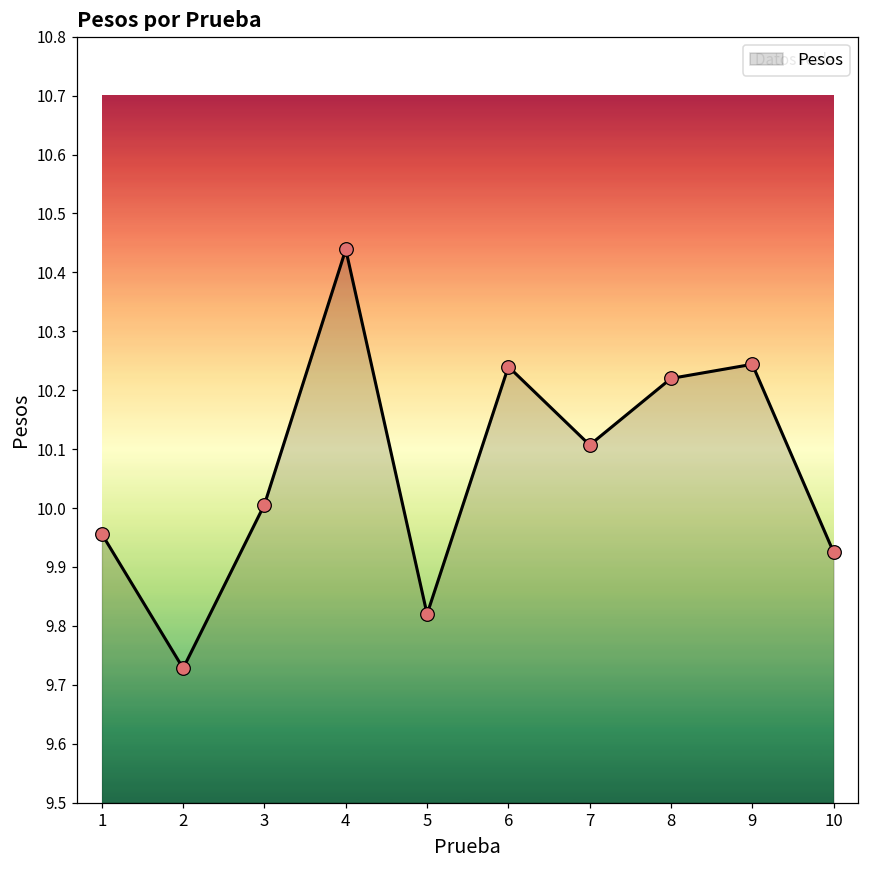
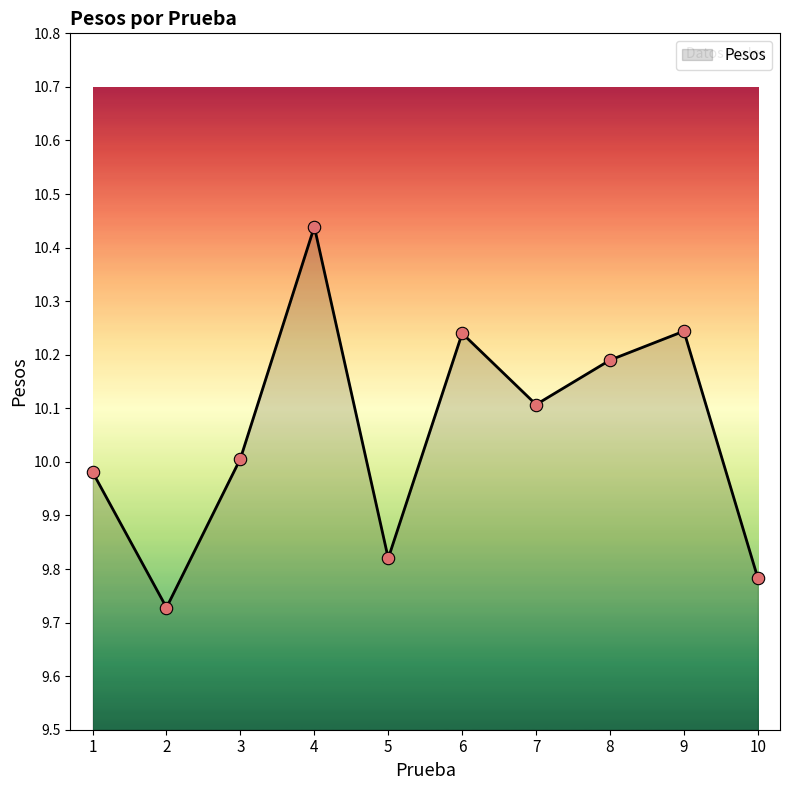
1: 9.96 -> 9.98
8: 10.22 -> 10.19
10: 9.93 -> 9.78
